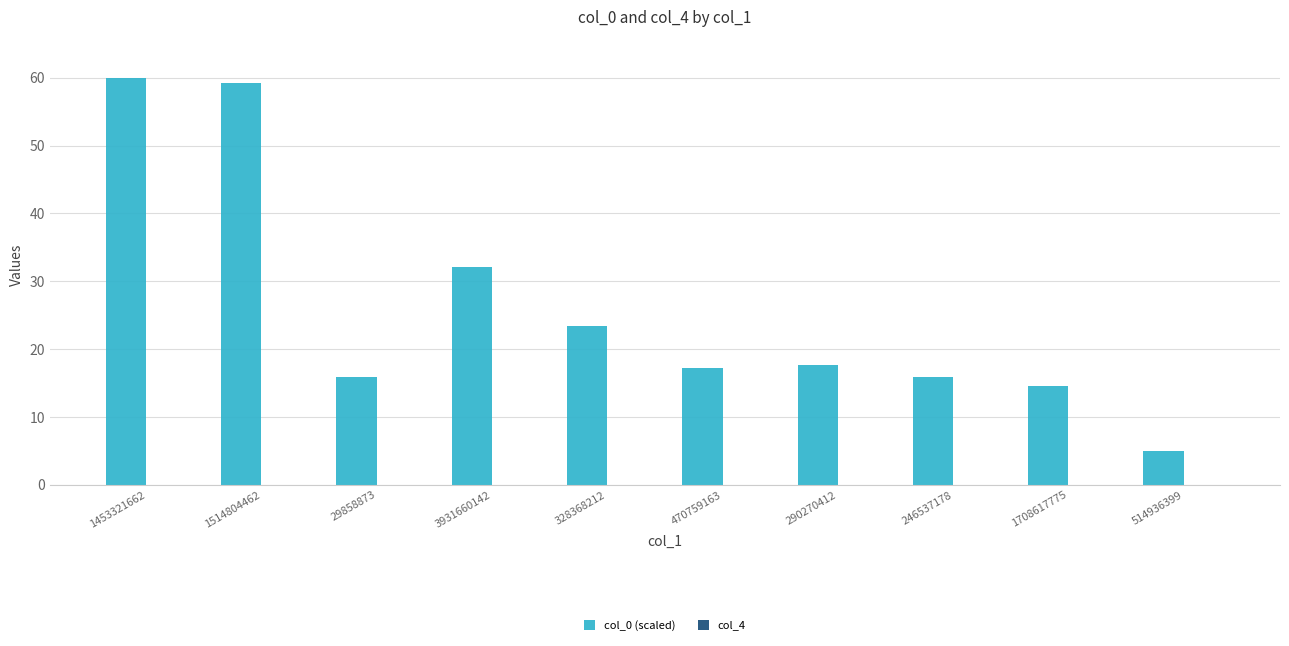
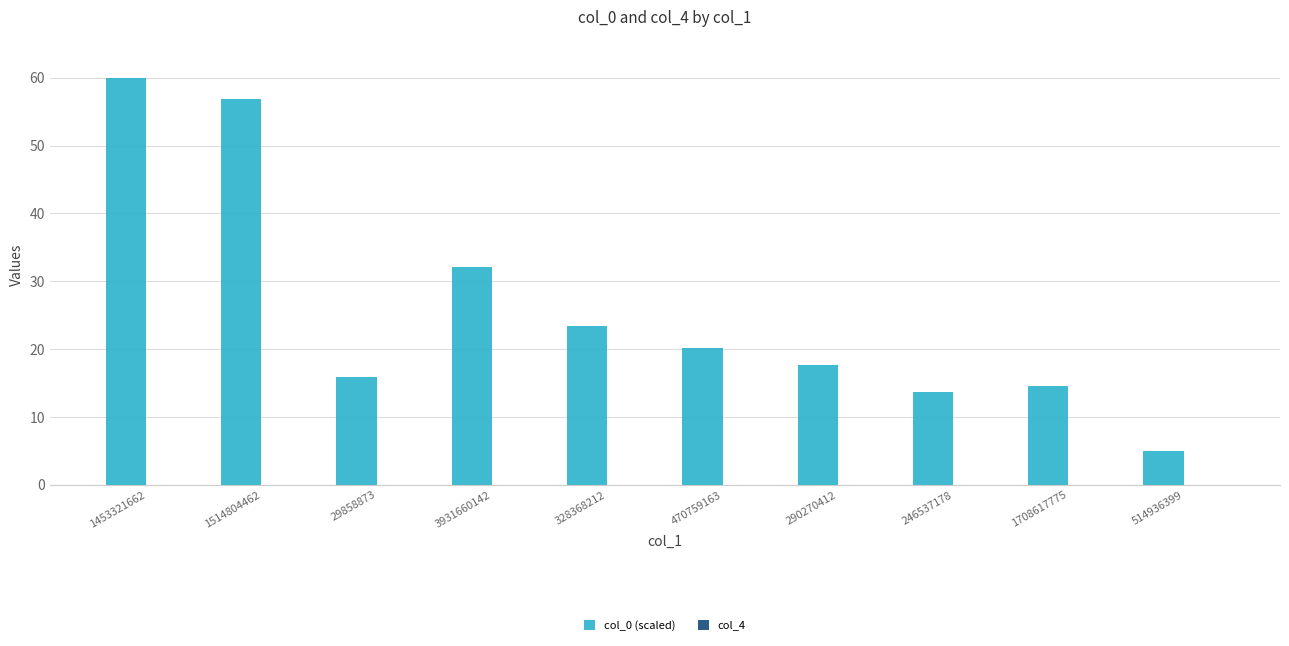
col_0 (scaled), 1514804462: 59 -> 57
col_0 (scaled), 470759163: 17 -> 20
col_0 (scaled), 246537178: 16 -> 14
